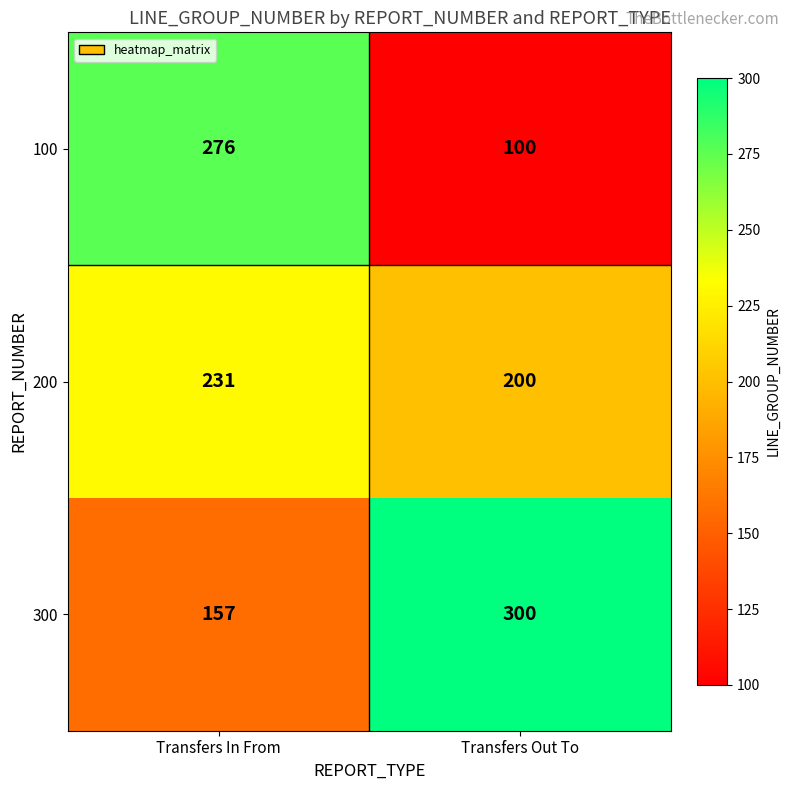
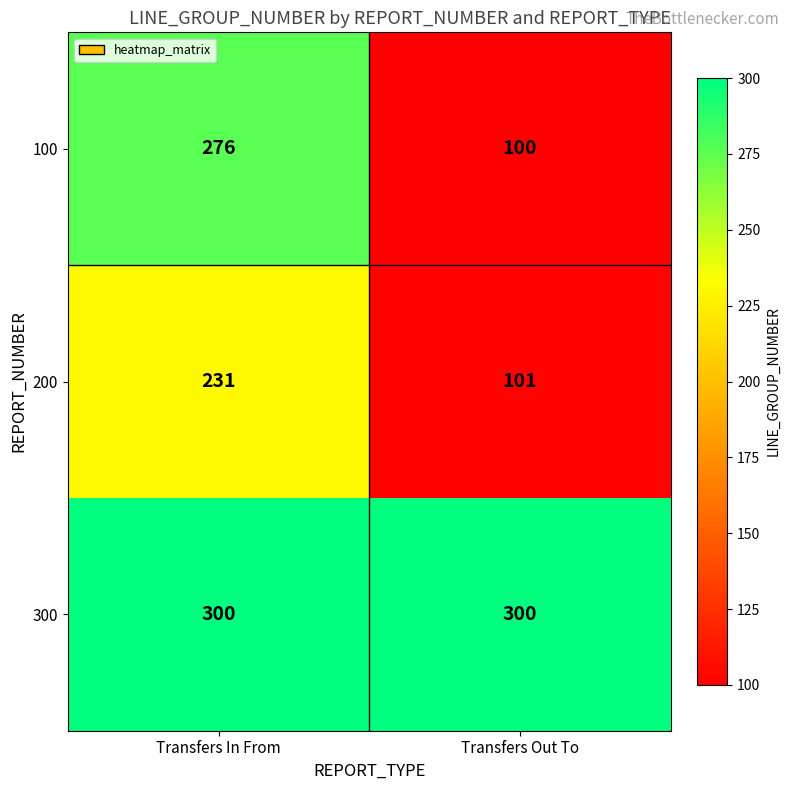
200, Transfers Out To: 200 -> 101
300, Transfers In From: 157 -> 300
